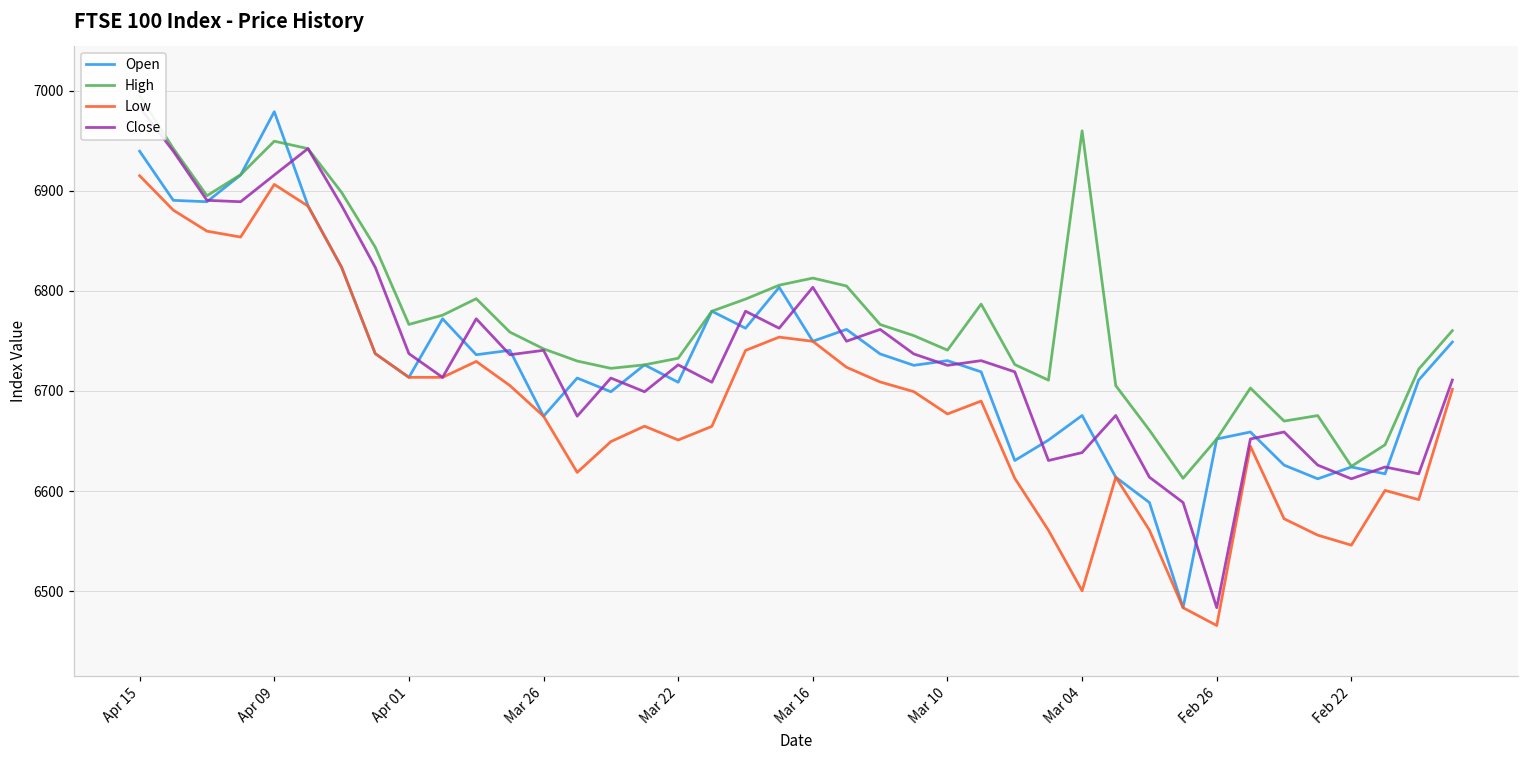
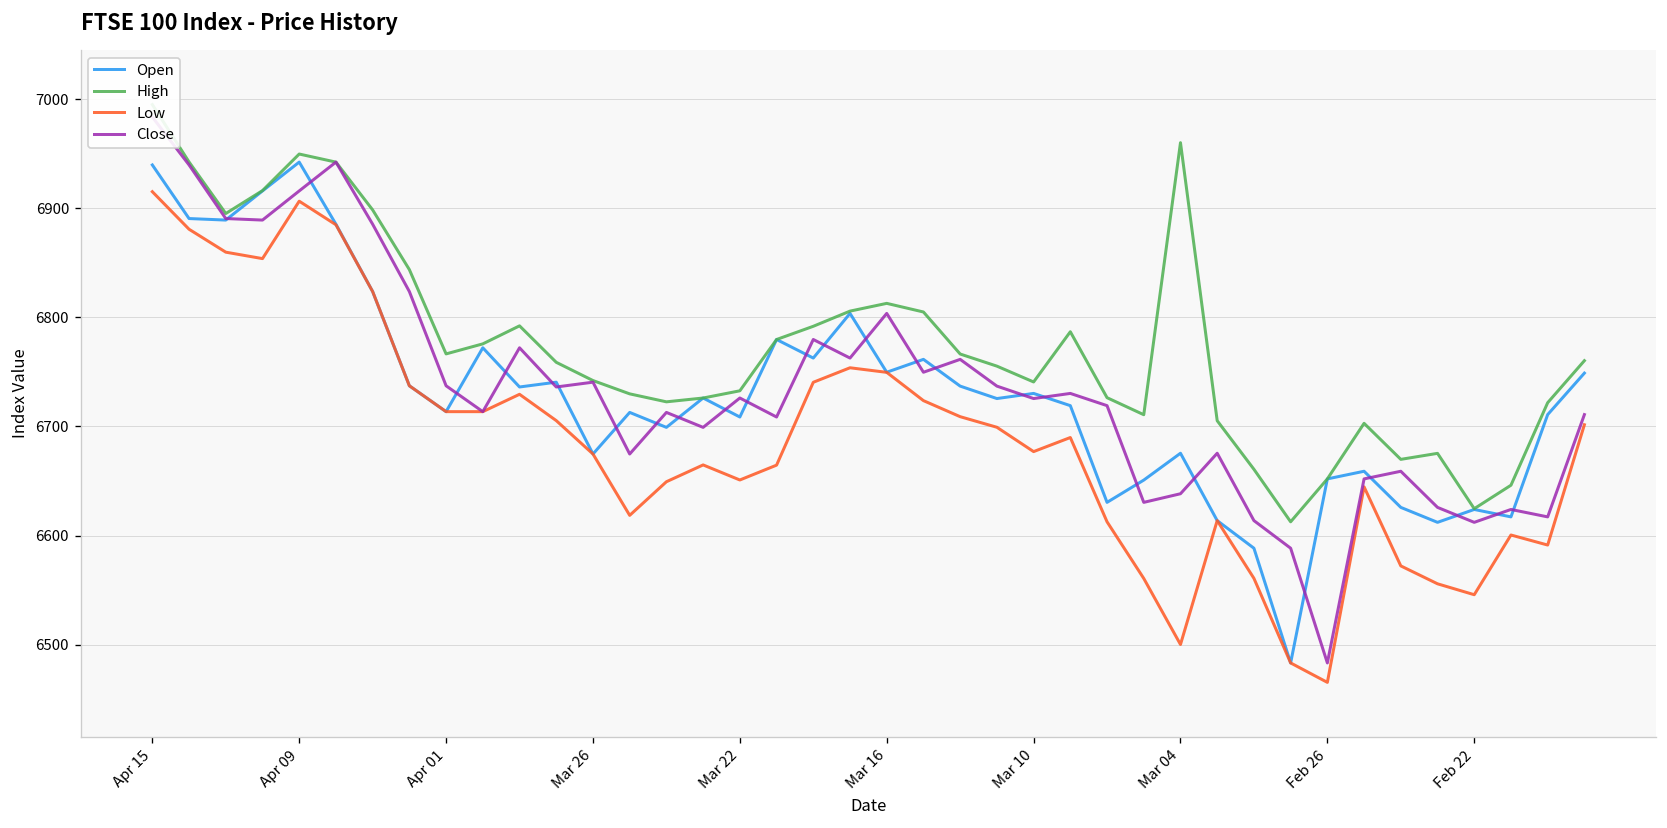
Open, Apr 09: 6980 -> 6940
